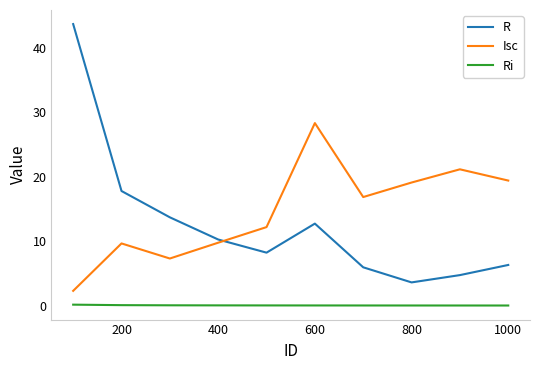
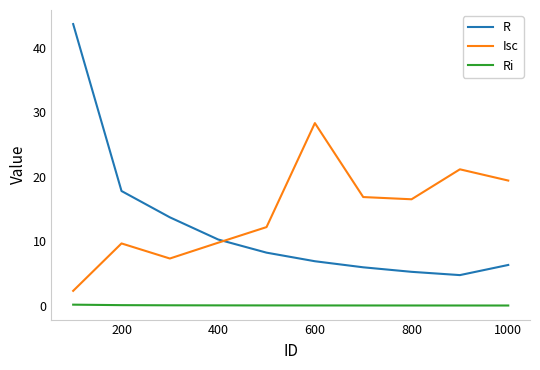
R, 600: 13 -> 7
R, 800: 4 -> 5
Isc, 800: 19 -> 16
